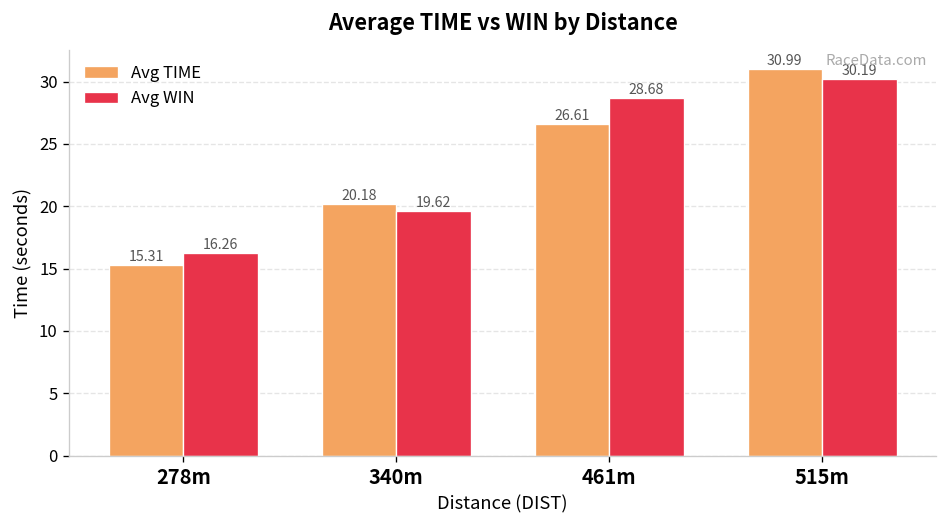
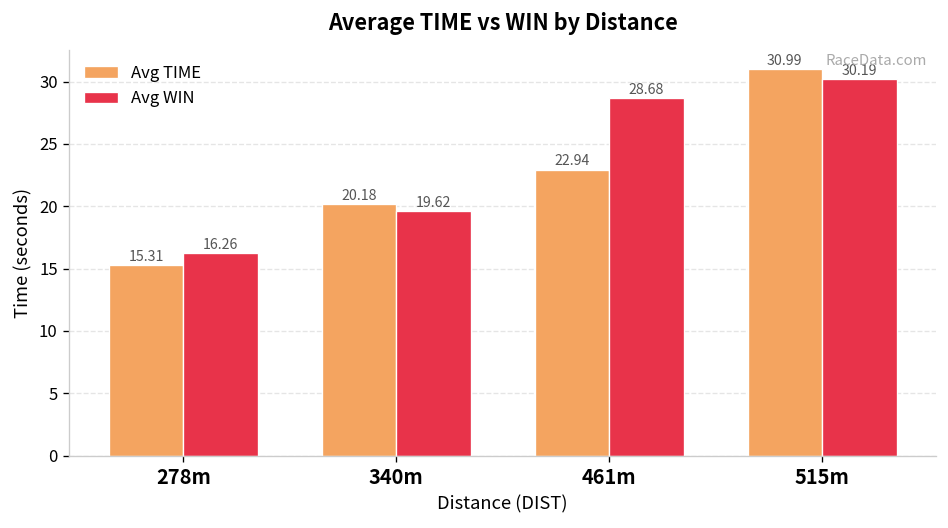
Avg TIME, 461m: 26.61 -> 22.94
